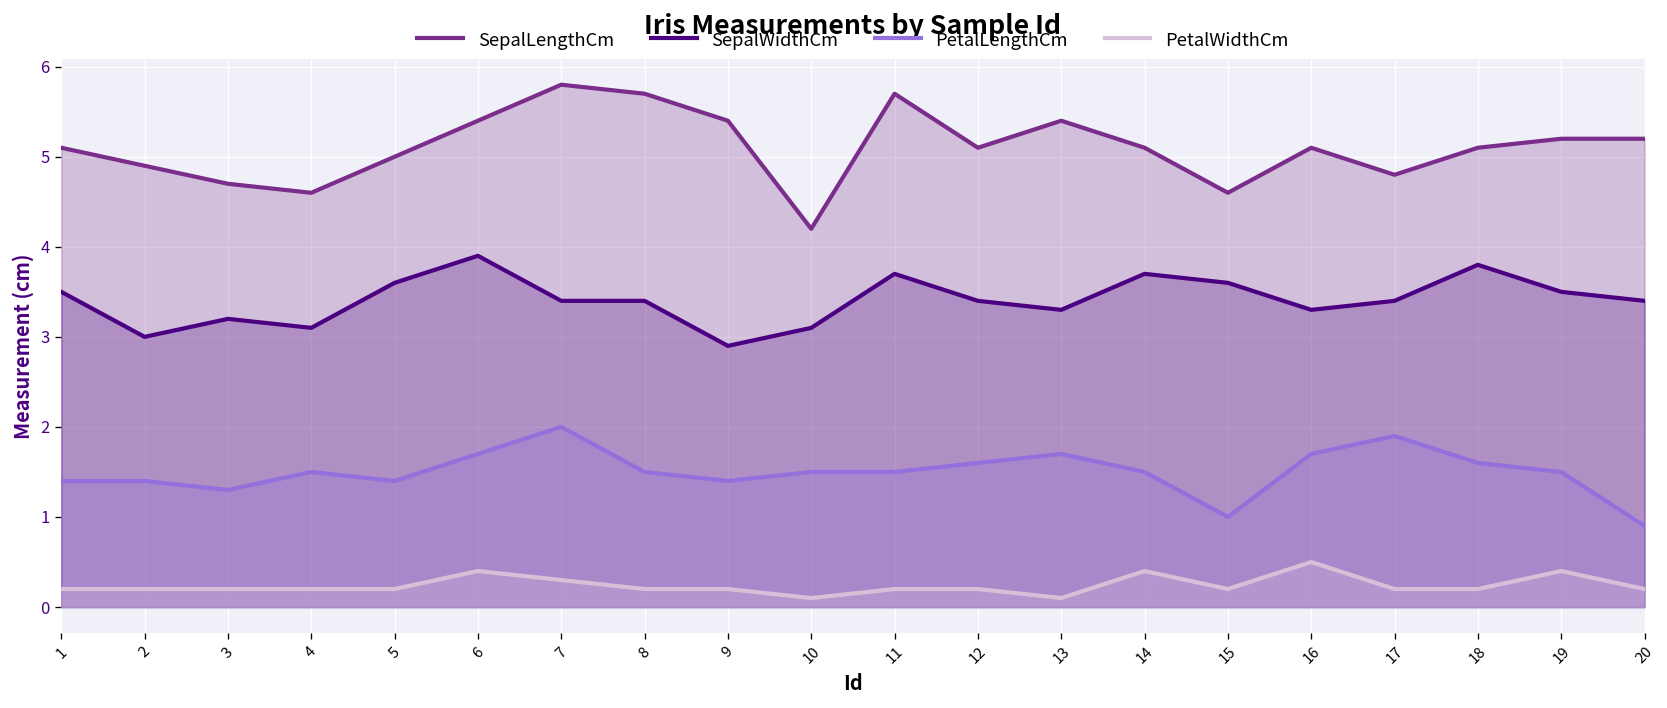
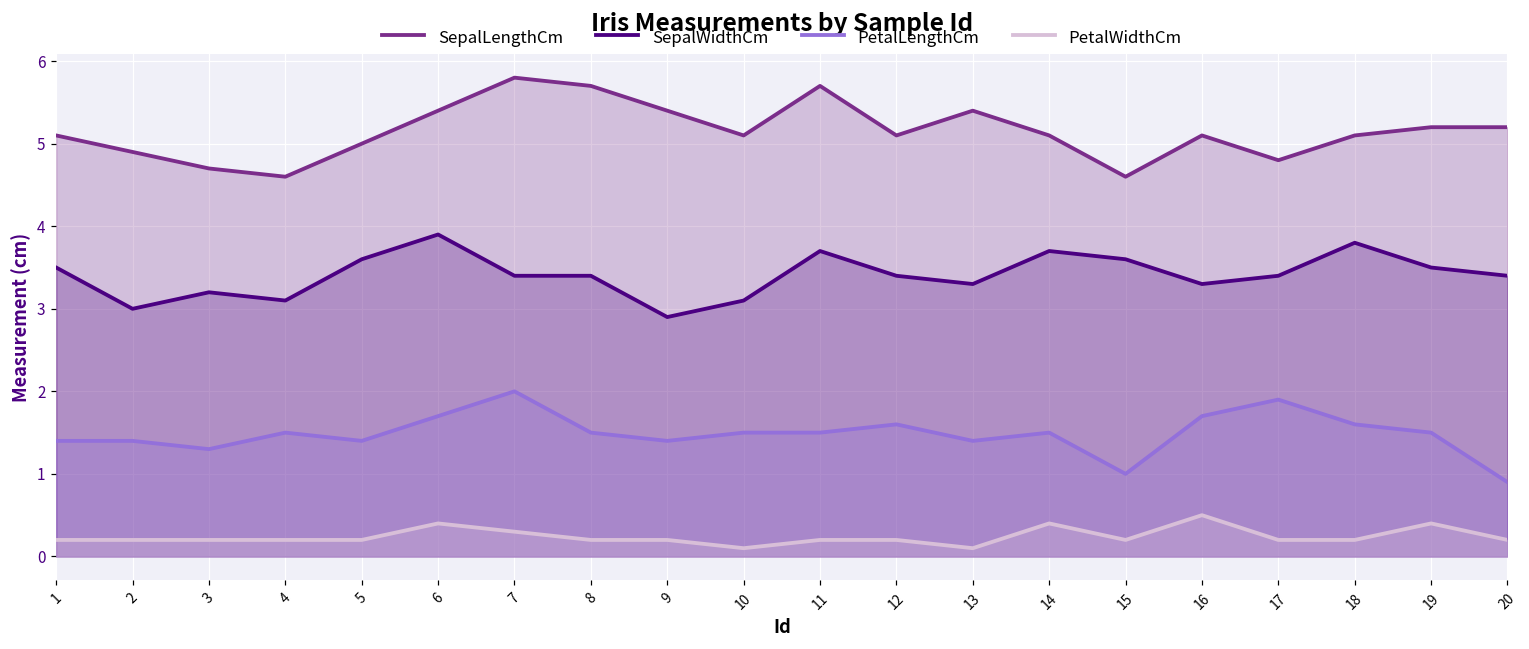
SepalLengthCm, 10: 4.2 -> 5.1
PetalLengthCm, 13: 1.7 -> 1.4
